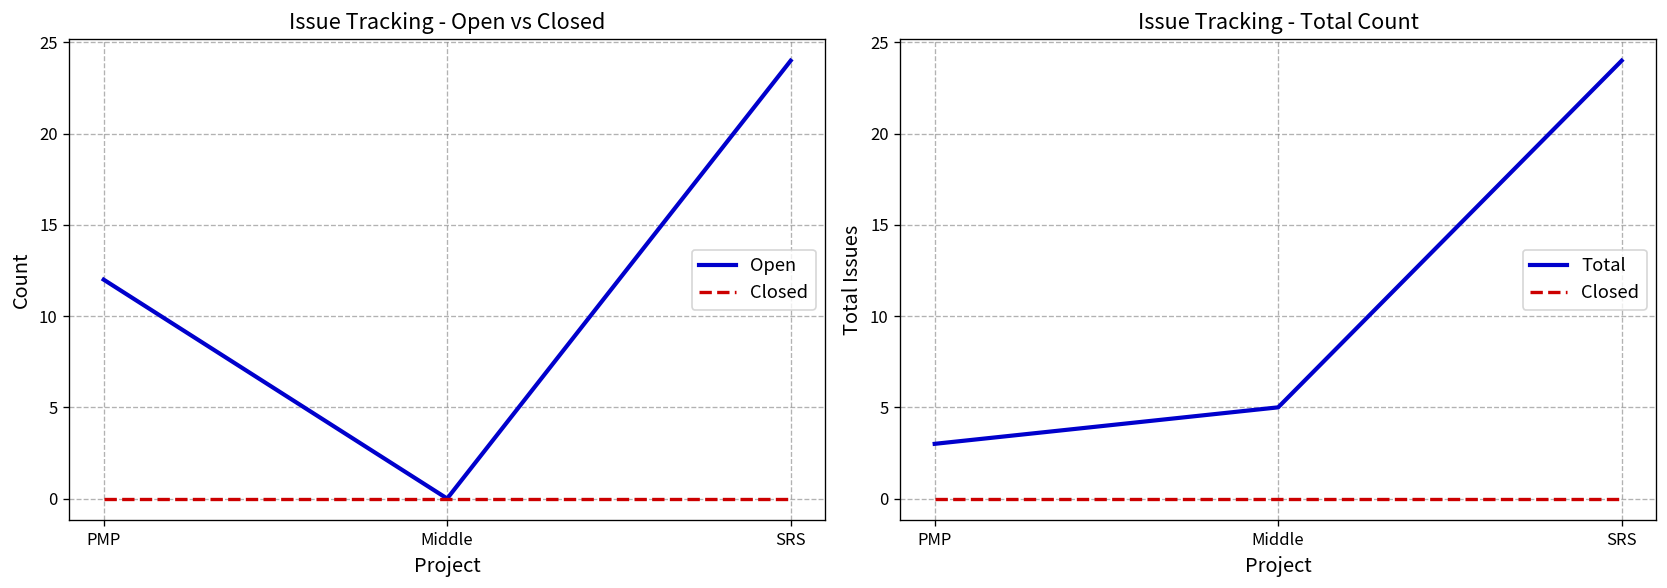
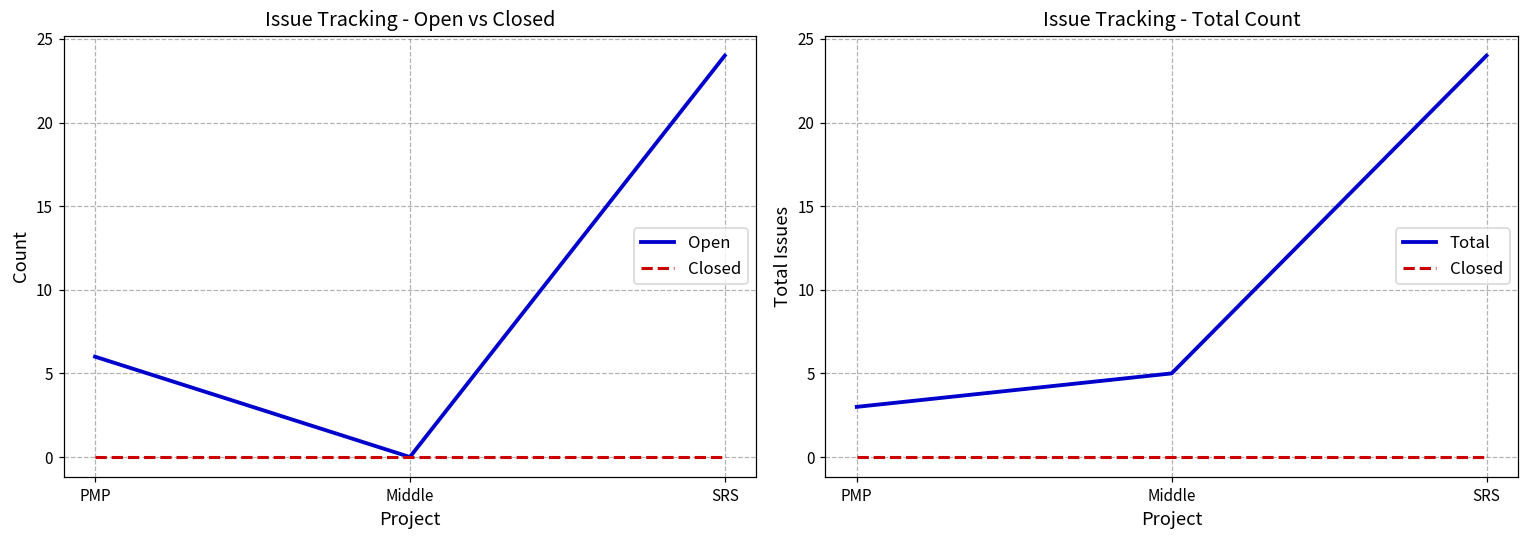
Issue Tracking - Open vs Closed, Open, PMP: 12 -> 6
